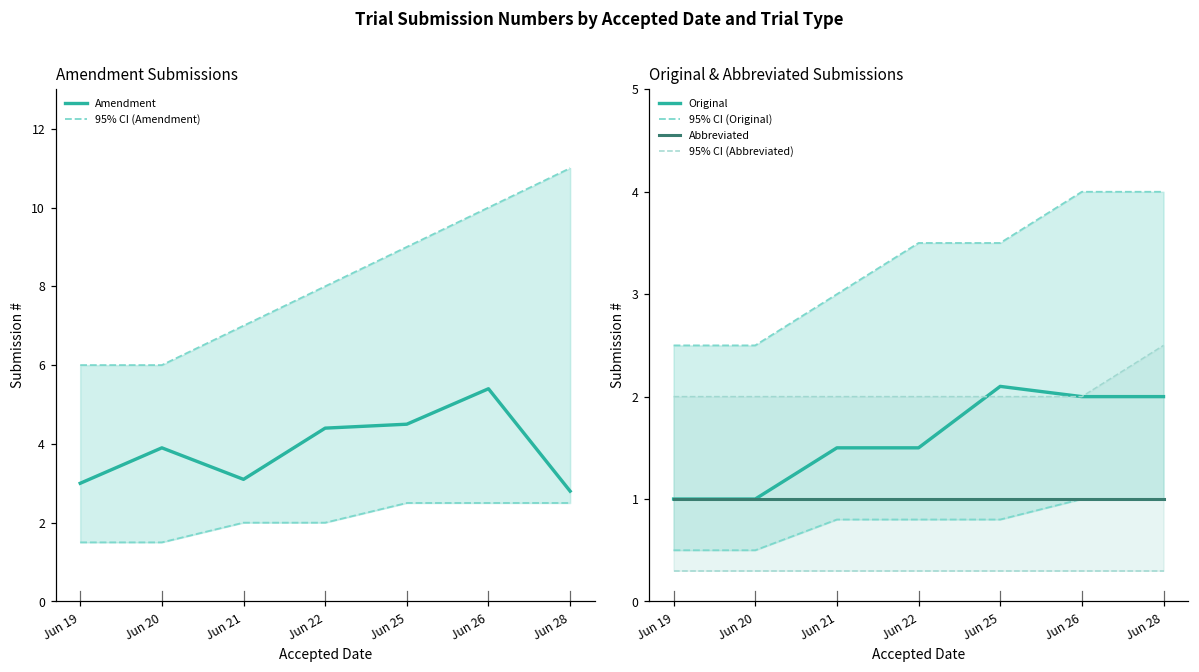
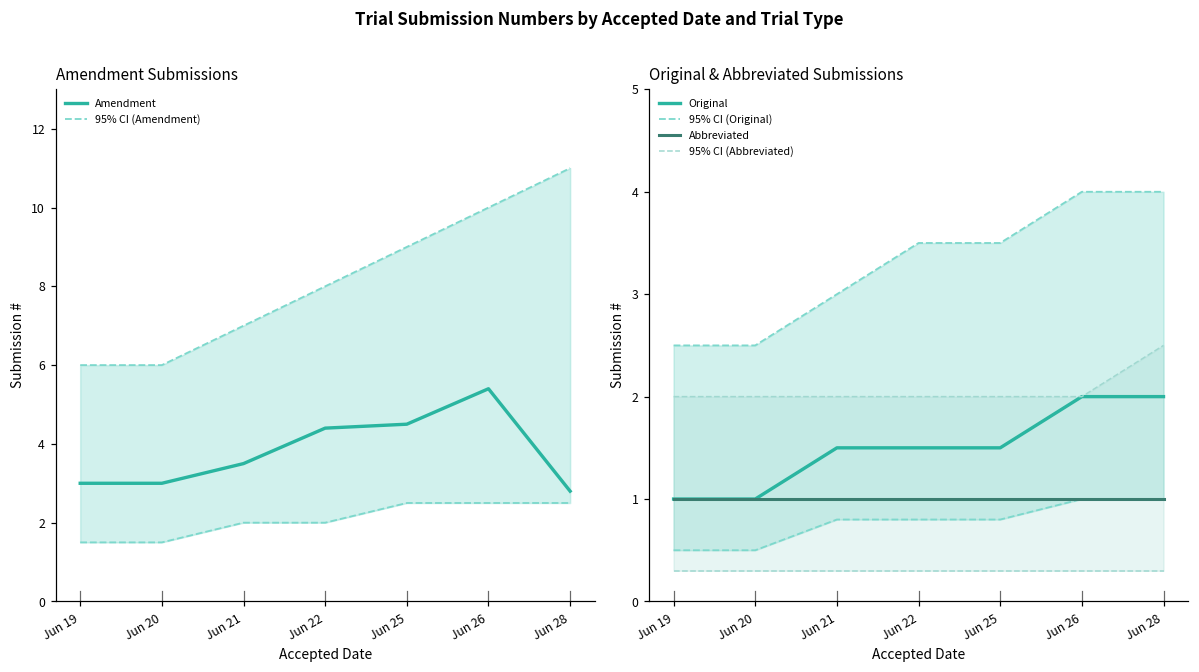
Amendment Submissions, Amendment, Jun 20: 3.9 -> 3.0
Amendment Submissions, Amendment, Jun 21: 3.1 -> 3.5
Original & Abbreviated Submissions, Original, Jun 25: 2.1 -> 1.5
